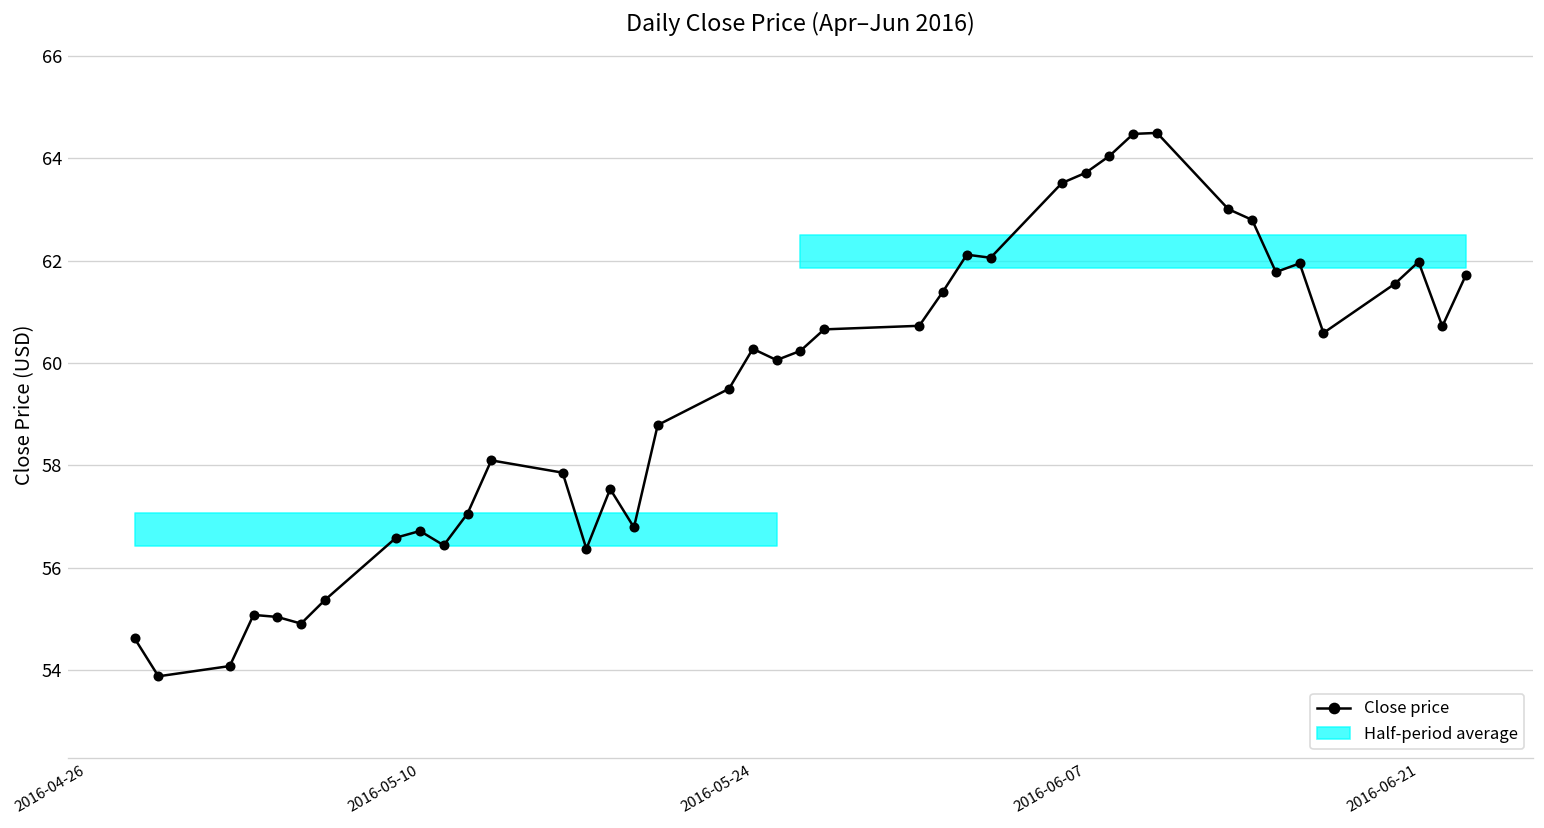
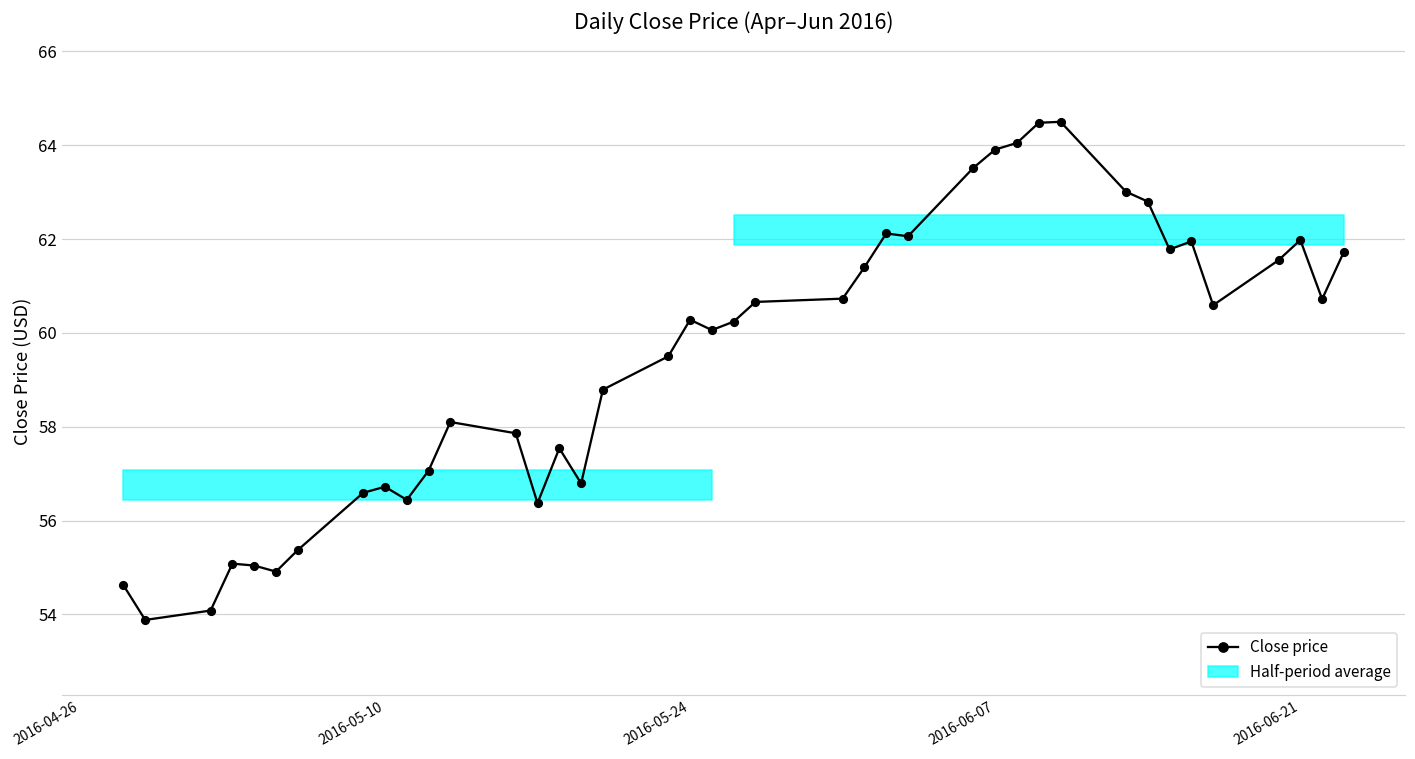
Close price, 2016-06-07: 63.7 -> 63.9
